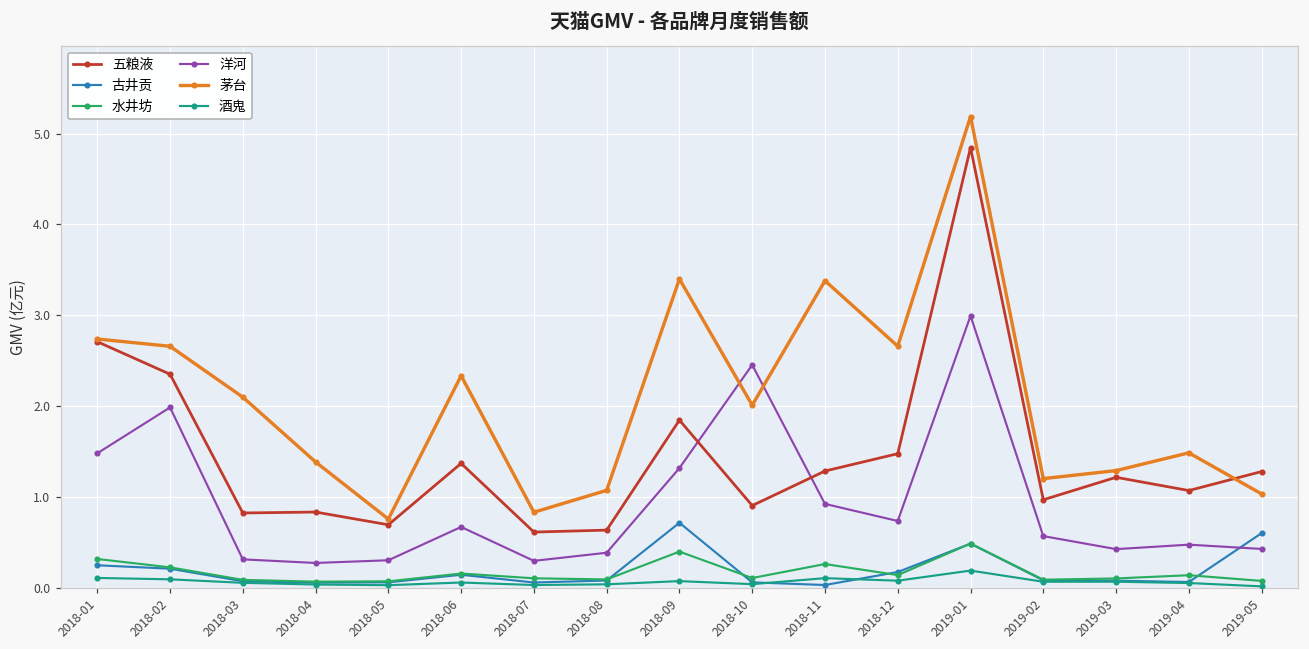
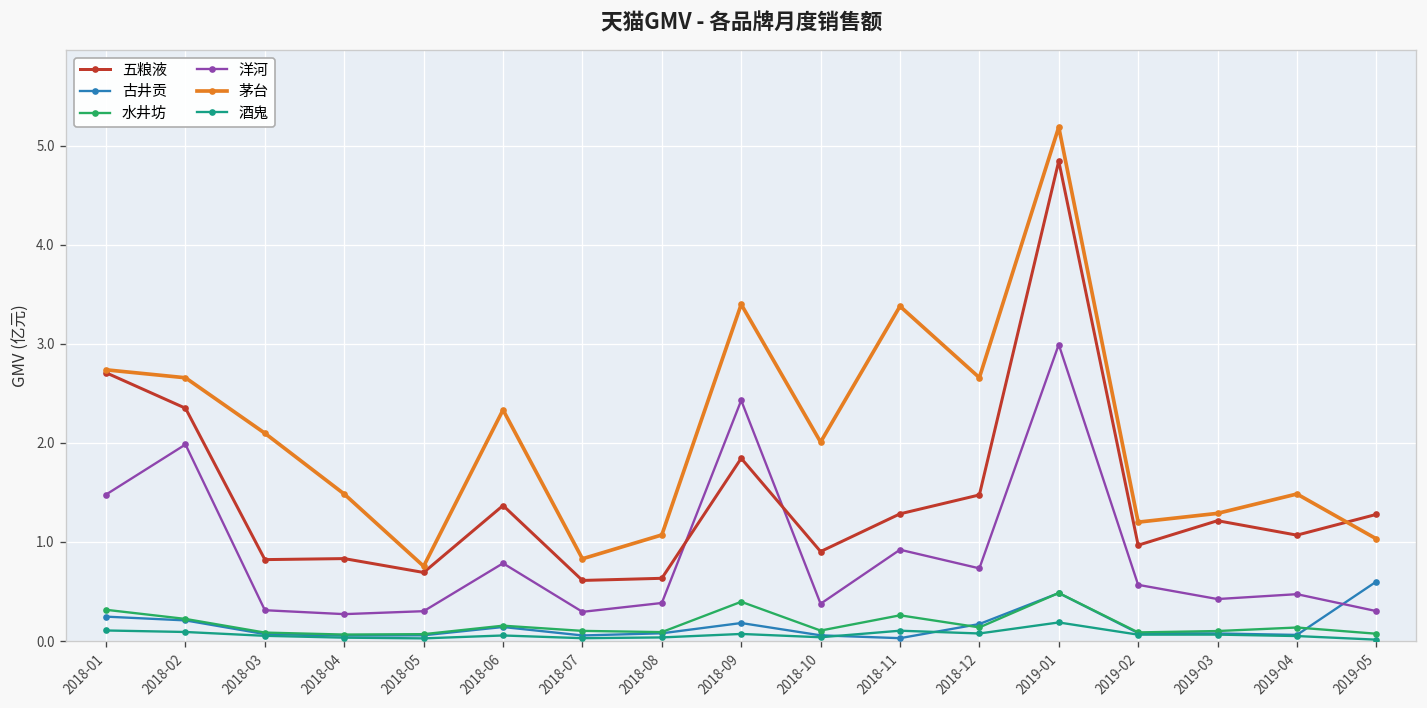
茅台, 2018-04: 1.4 -> 1.5
洋河, 2018-06: 0.7 -> 0.8
古井贡, 2018-09: 0.7 -> 0.2
洋河, 2018-09: 1.3 -> 2.4
洋河, 2018-10: 2.5 -> 0.4
洋河, 2019-05: 0.4 -> 0.3
